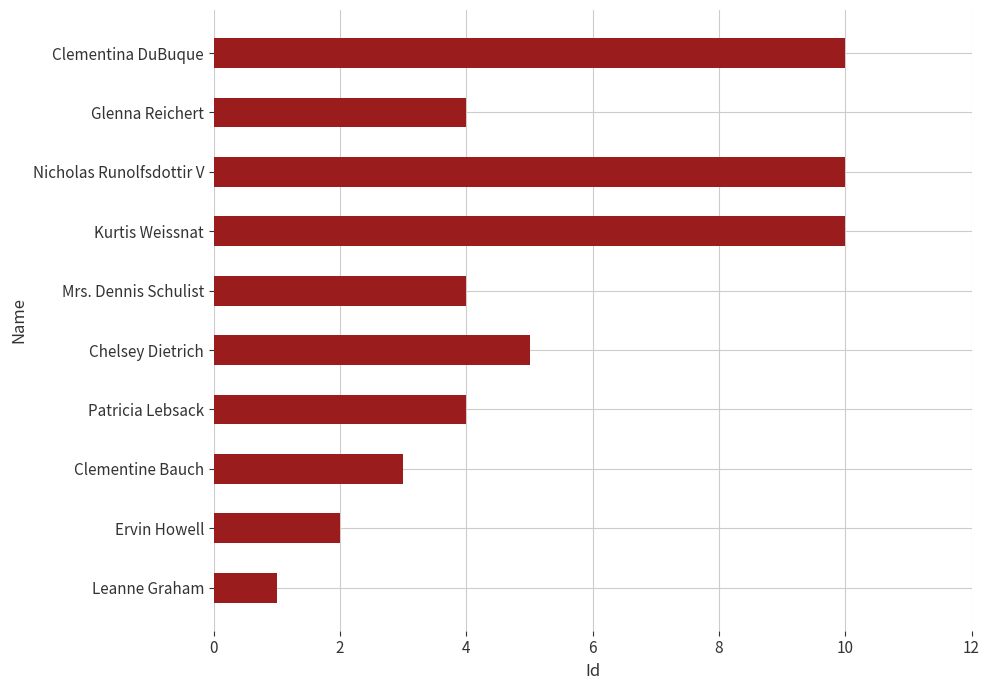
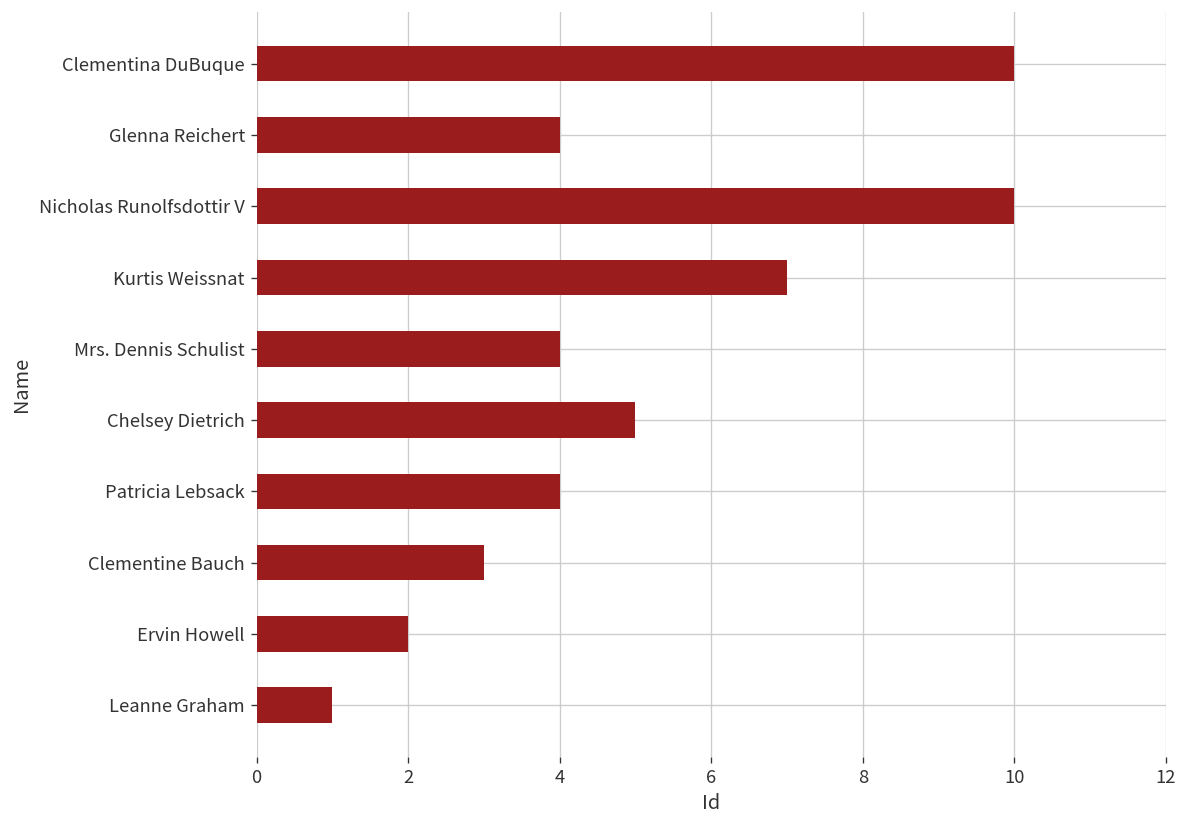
Kurtis Weissnat: 10 -> 7
